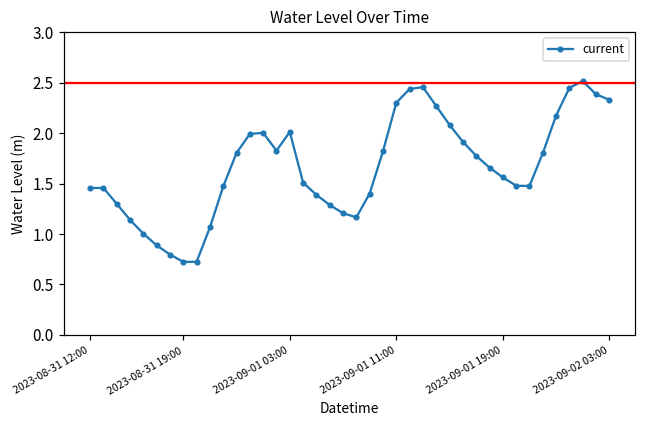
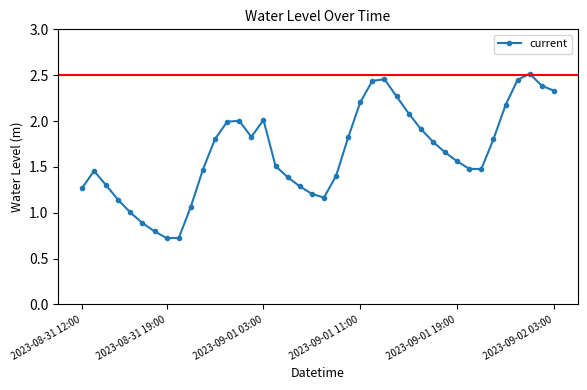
2023-08-31 12:00: 1.5 -> 1.3
2023-09-01 11:00: 2.3 -> 2.2
